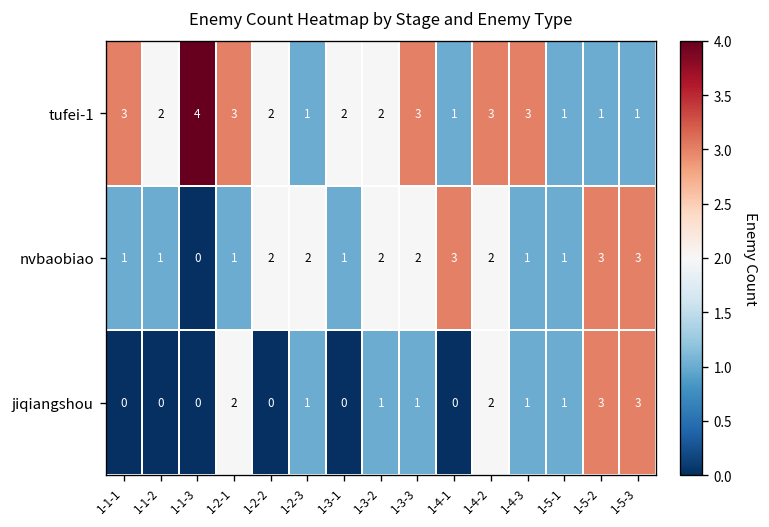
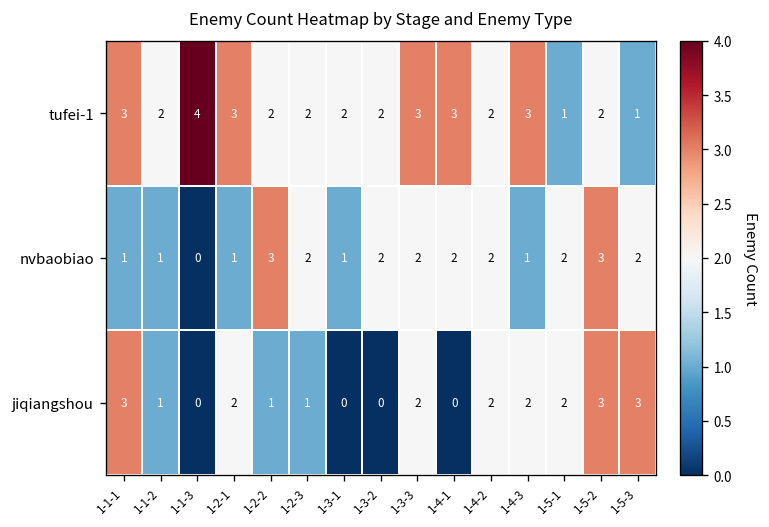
tufei-1, 1-2-3: 1 -> 2
tufei-1, 1-4-1: 1 -> 3
tufei-1, 1-4-2: 3 -> 2
tufei-1, 1-5-2: 1 -> 2
nvbaobiao, 1-2-2: 2 -> 3
nvbaobiao, 1-4-1: 3 -> 2
nvbaobiao, 1-5-1: 1 -> 2
nvbaobiao, 1-5-3: 3 -> 2
jiqiangshou, 1-1-1: 0 -> 3
jiqiangshou, 1-1-2: 0 -> 1
jiqiangshou, 1-2-2: 0 -> 1
jiqiangshou, 1-3-2: 1 -> 0
jiqiangshou, 1-3-3: 1 -> 2
jiqiangshou, 1-4-3: 1 -> 2
jiqiangshou, 1-5-1: 1 -> 2
